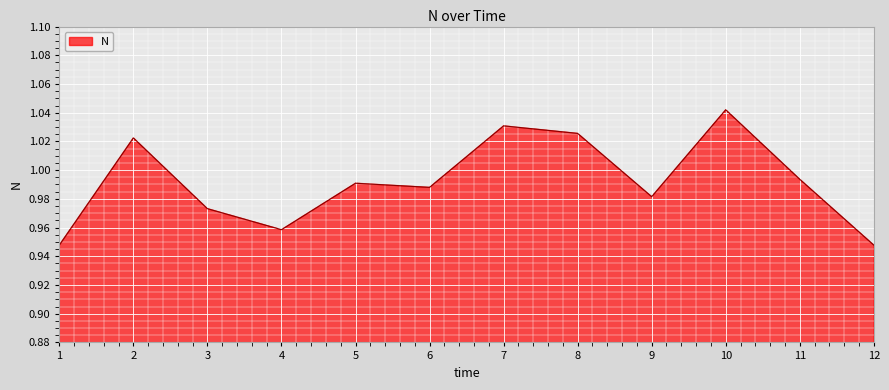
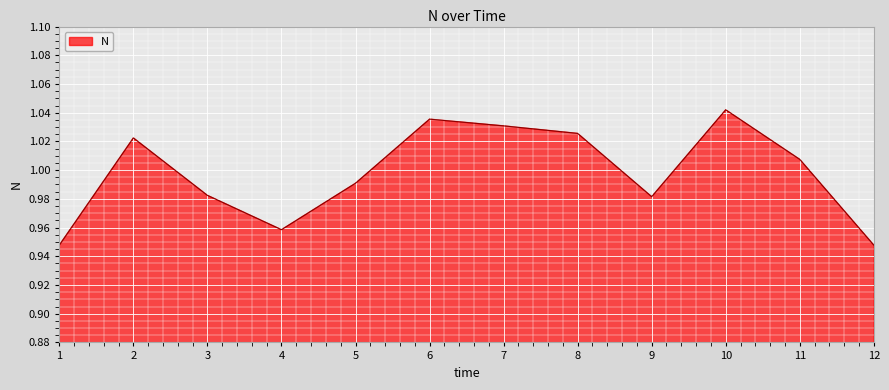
3: 0.973 -> 0.982
6: 0.988 -> 1.036
11: 0.994 -> 1.007
